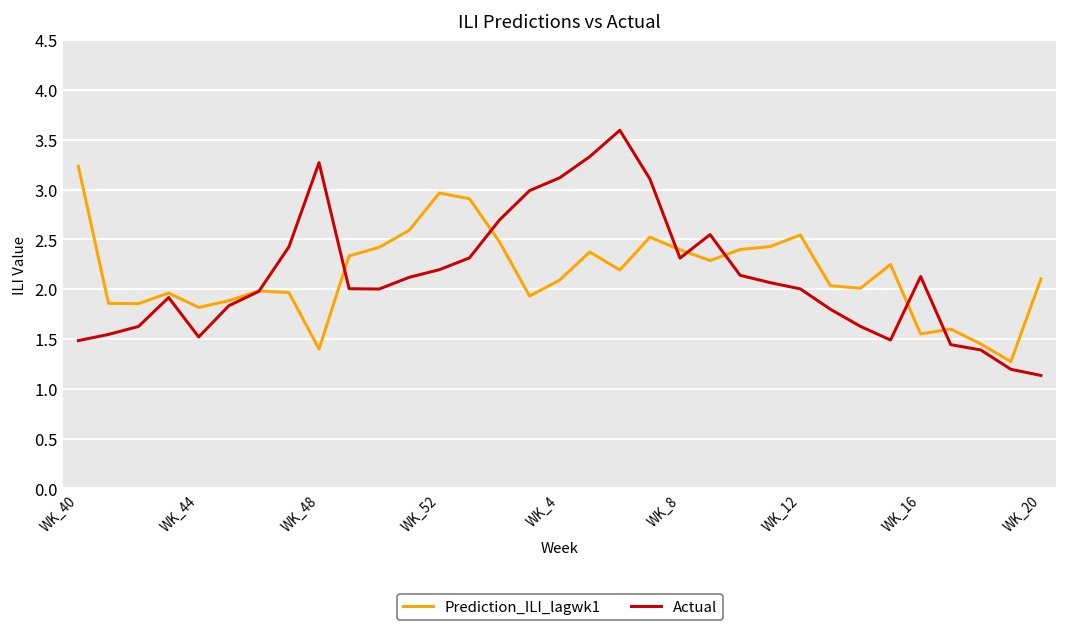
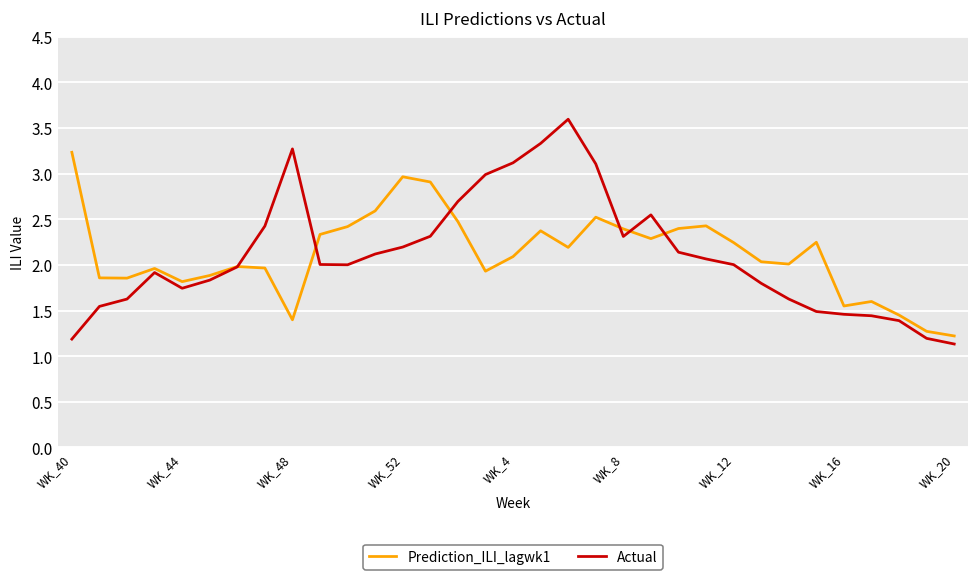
Actual, WK_40: 1.5 -> 1.2
Actual, WK_44: 1.5 -> 1.7
Prediction_ILI_lagwk1, WK_12: 2.5 -> 2.2
Actual, WK_16: 2.1 -> 1.5
Prediction_ILI_lagwk1, WK_20: 2.1 -> 1.2
